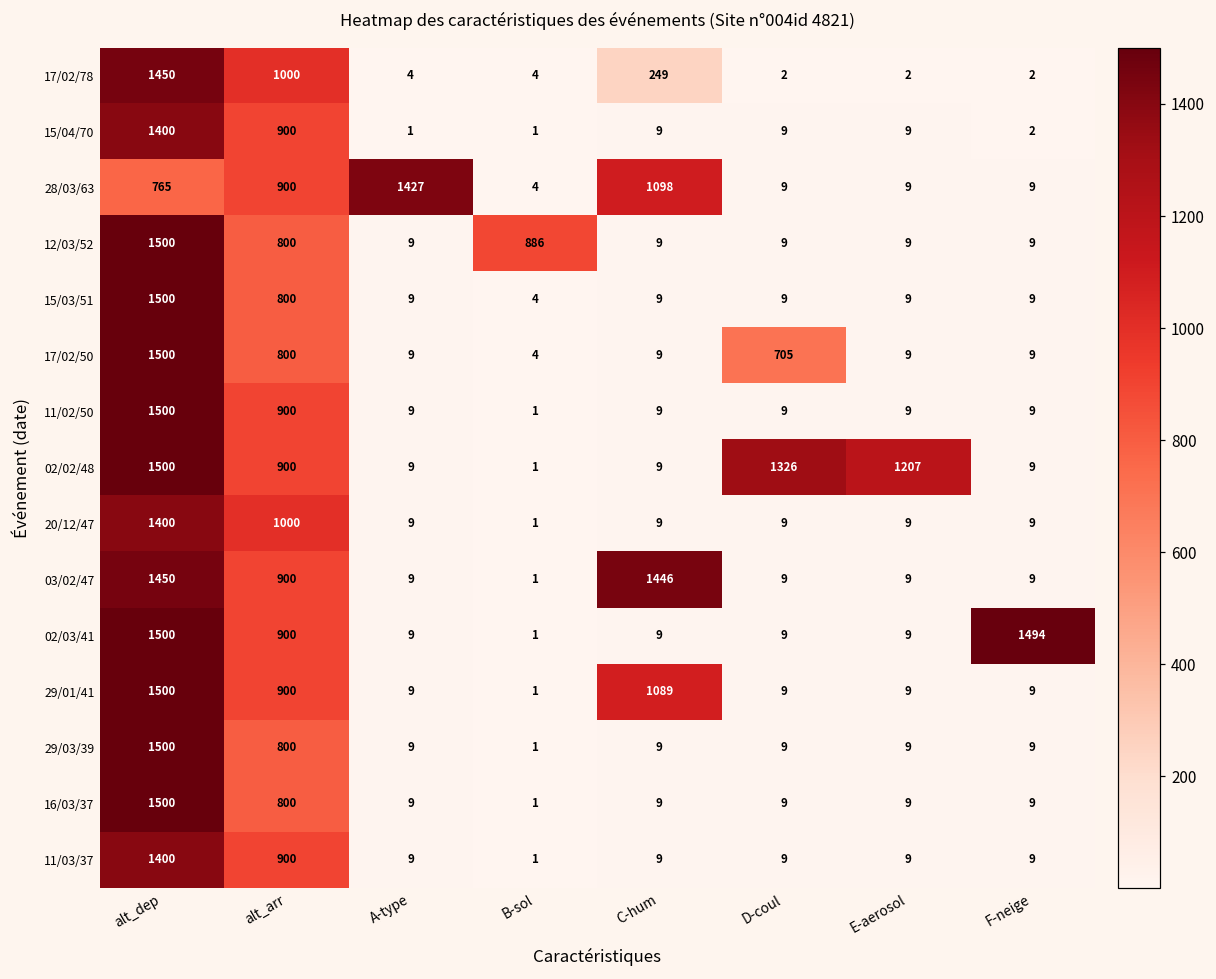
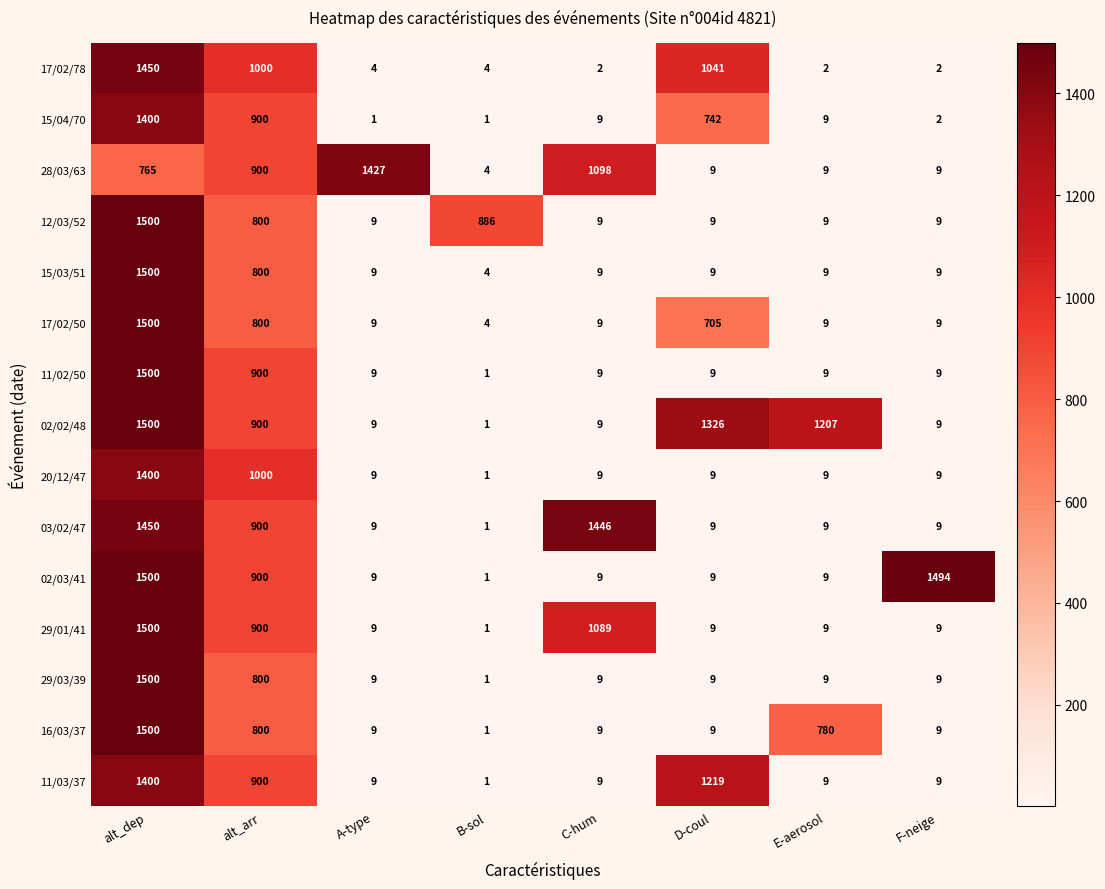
17/02/78, C-hum: 249 -> 2
17/02/78, D-coul: 2 -> 1041
15/04/70, D-coul: 9 -> 742
16/03/37, E-aerosol: 9 -> 780
11/03/37, D-coul: 9 -> 1219
